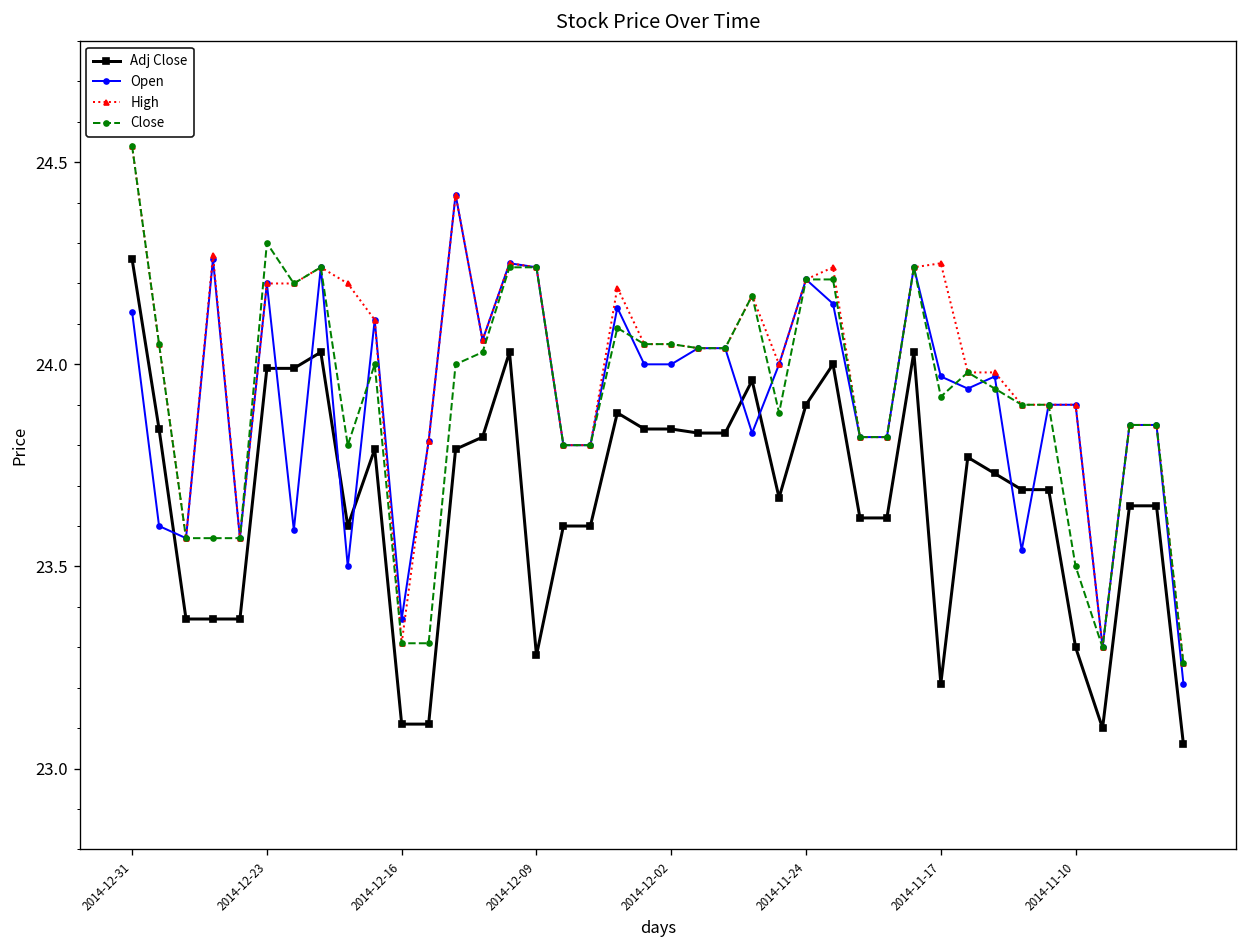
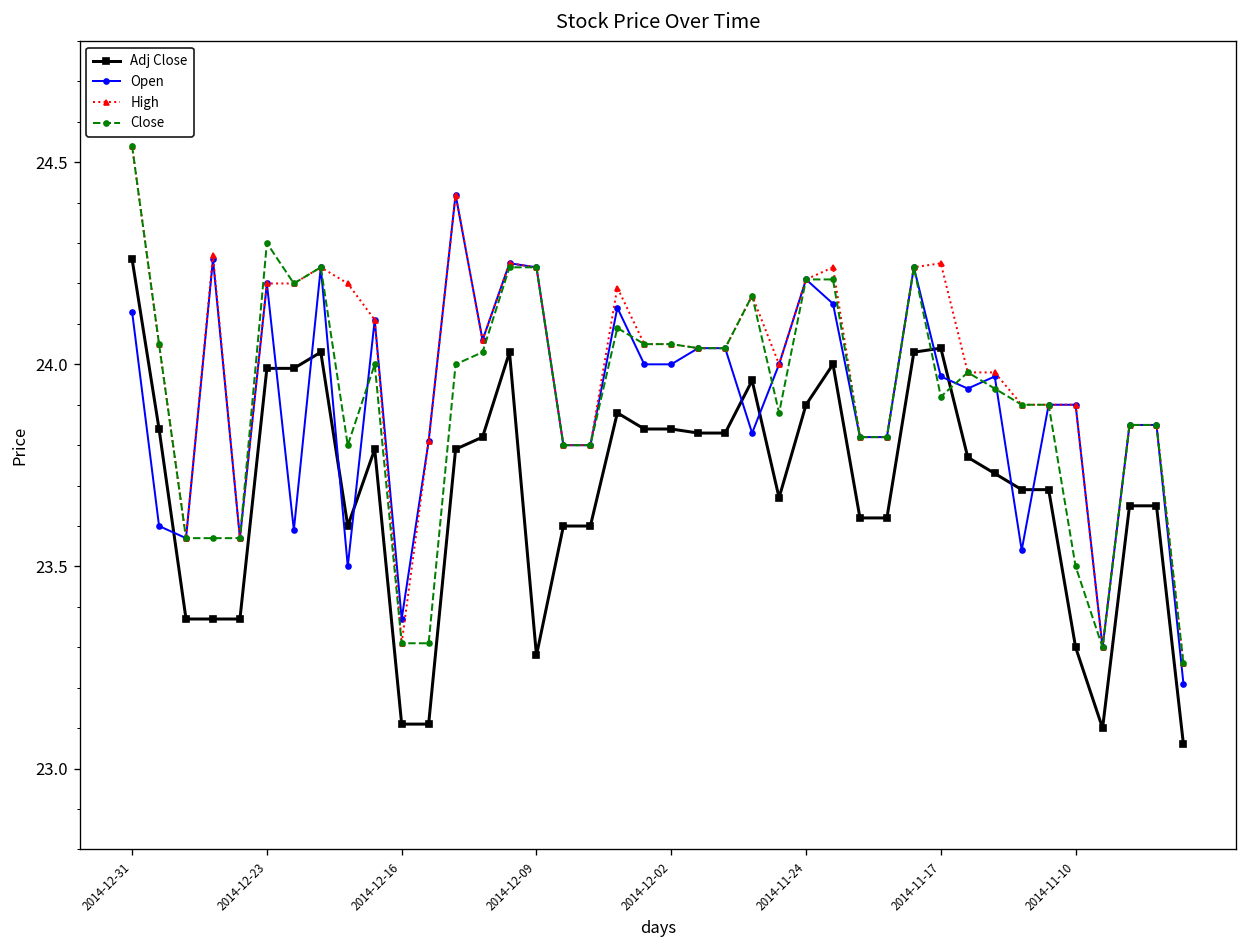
Adj Close, 2014-11-17: 23.21 -> 24.04
